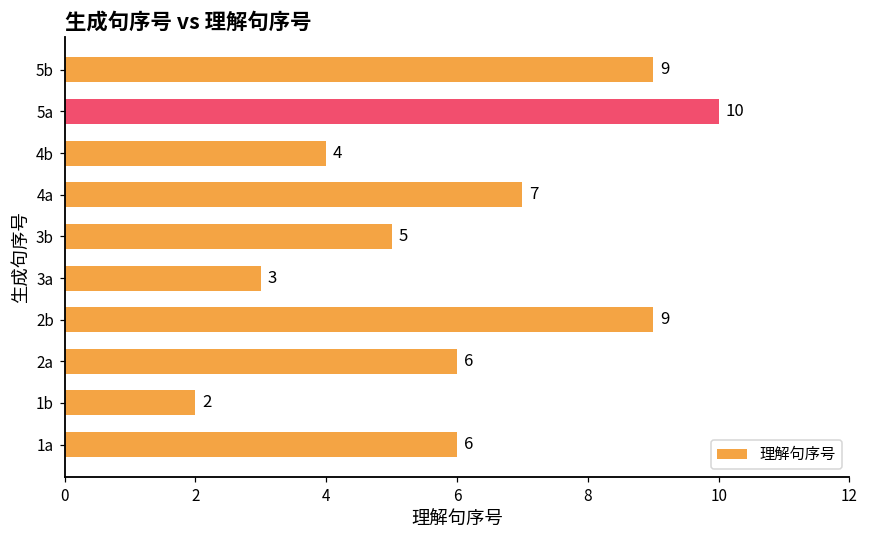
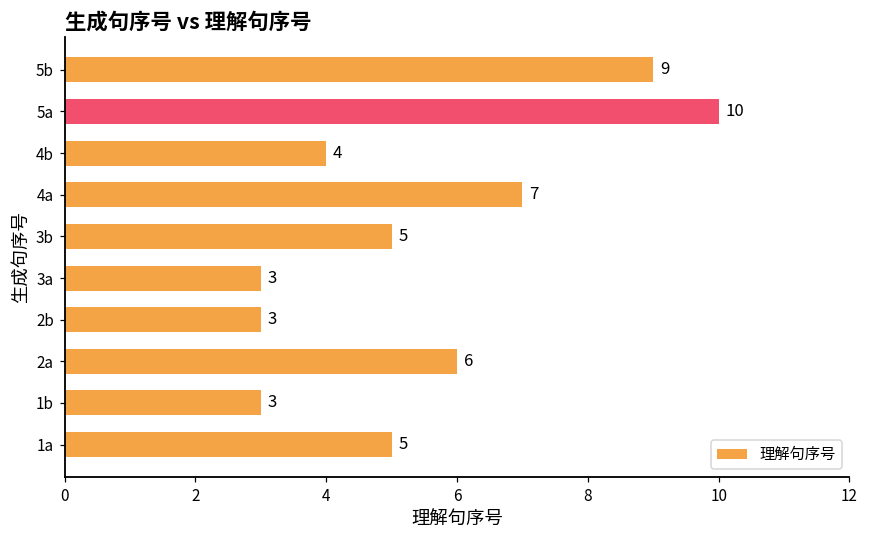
2b: 9 -> 3
1b: 2 -> 3
1a: 6 -> 5
